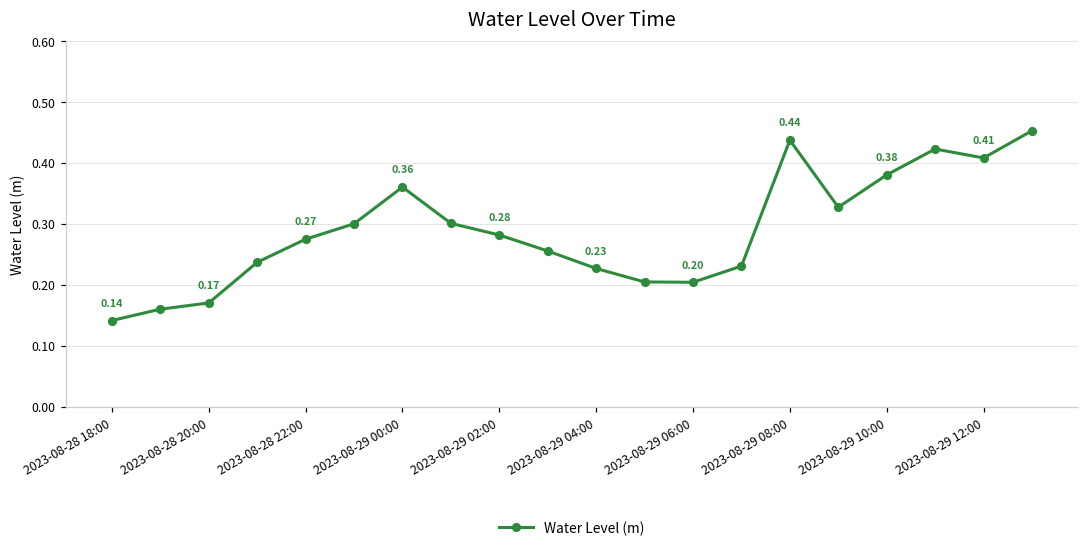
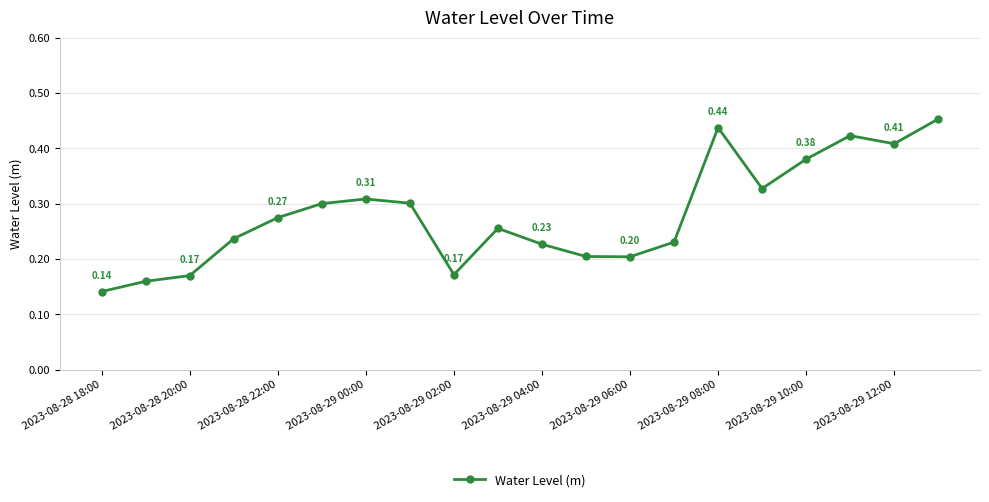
2023-08-29 00:00: 0.36 -> 0.31
2023-08-29 02:00: 0.28 -> 0.17
